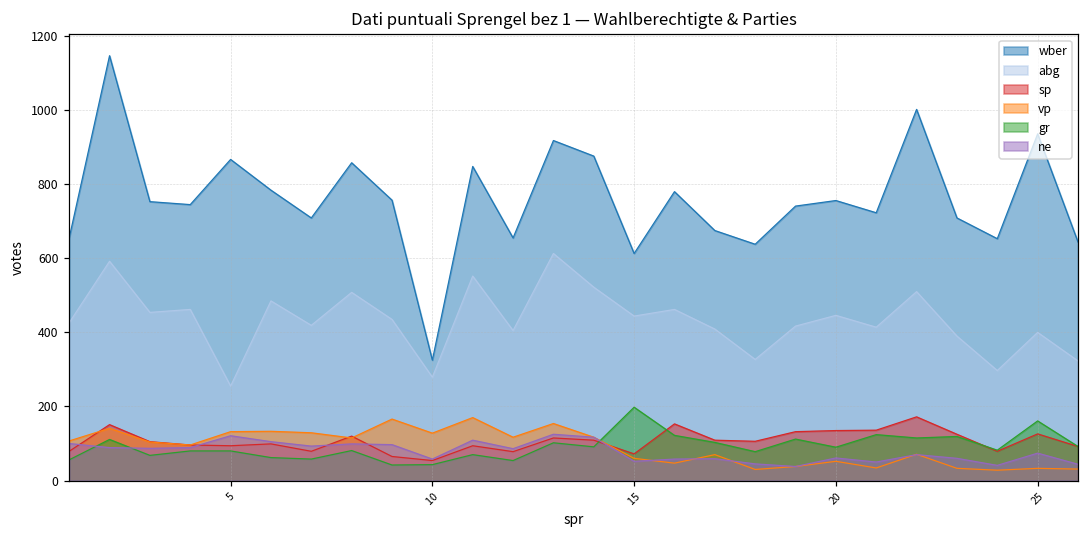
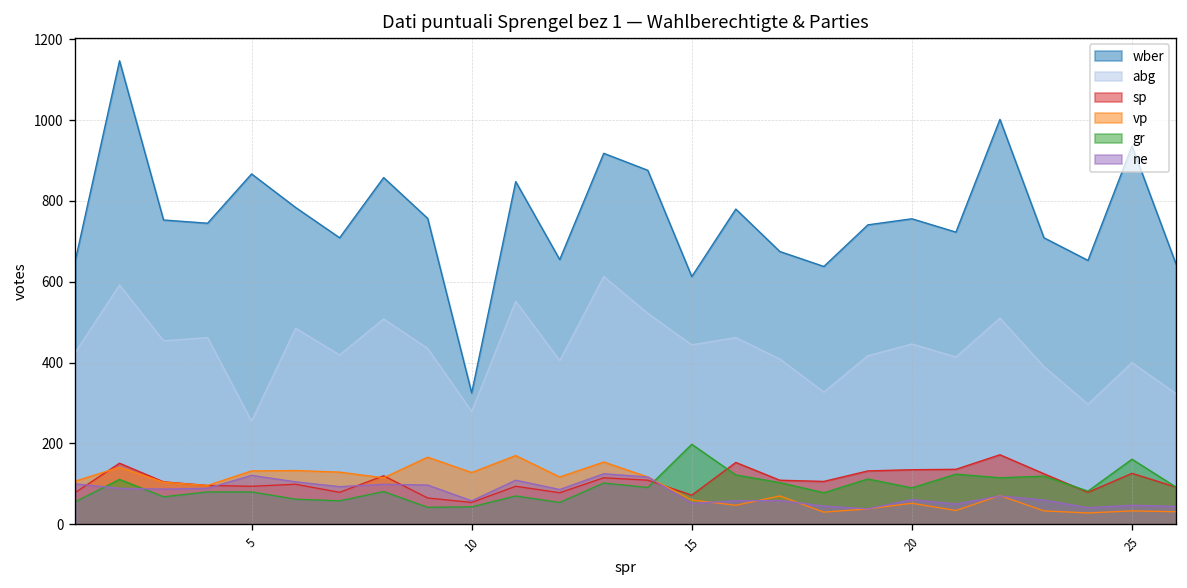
ne, 25: 70 -> 50
